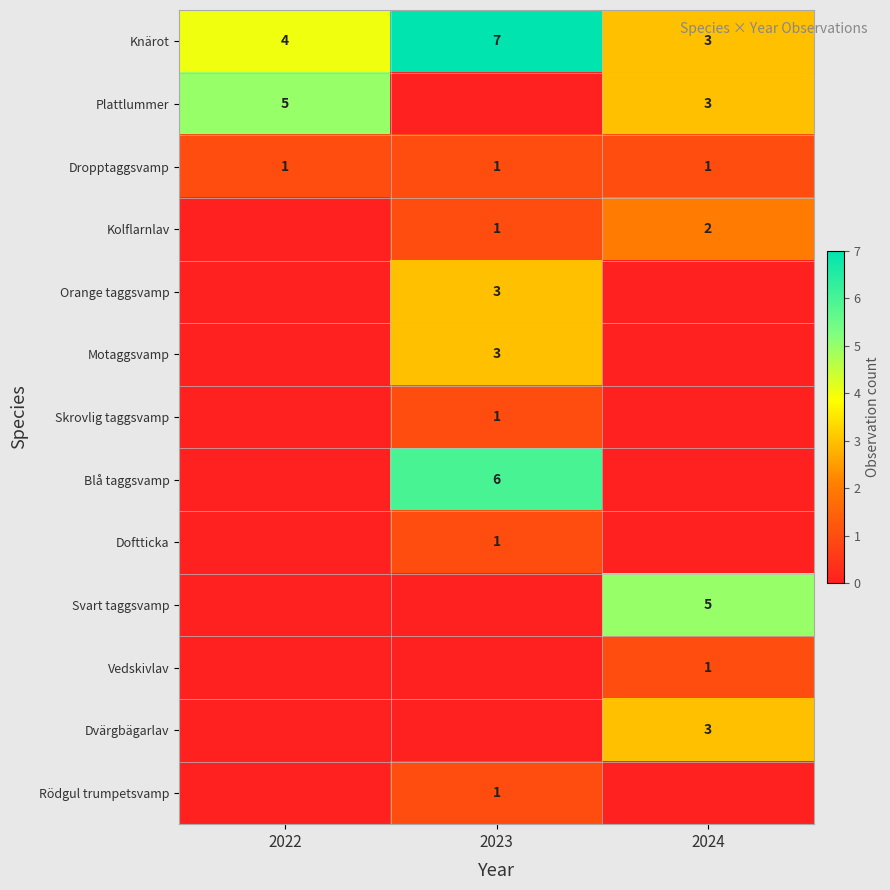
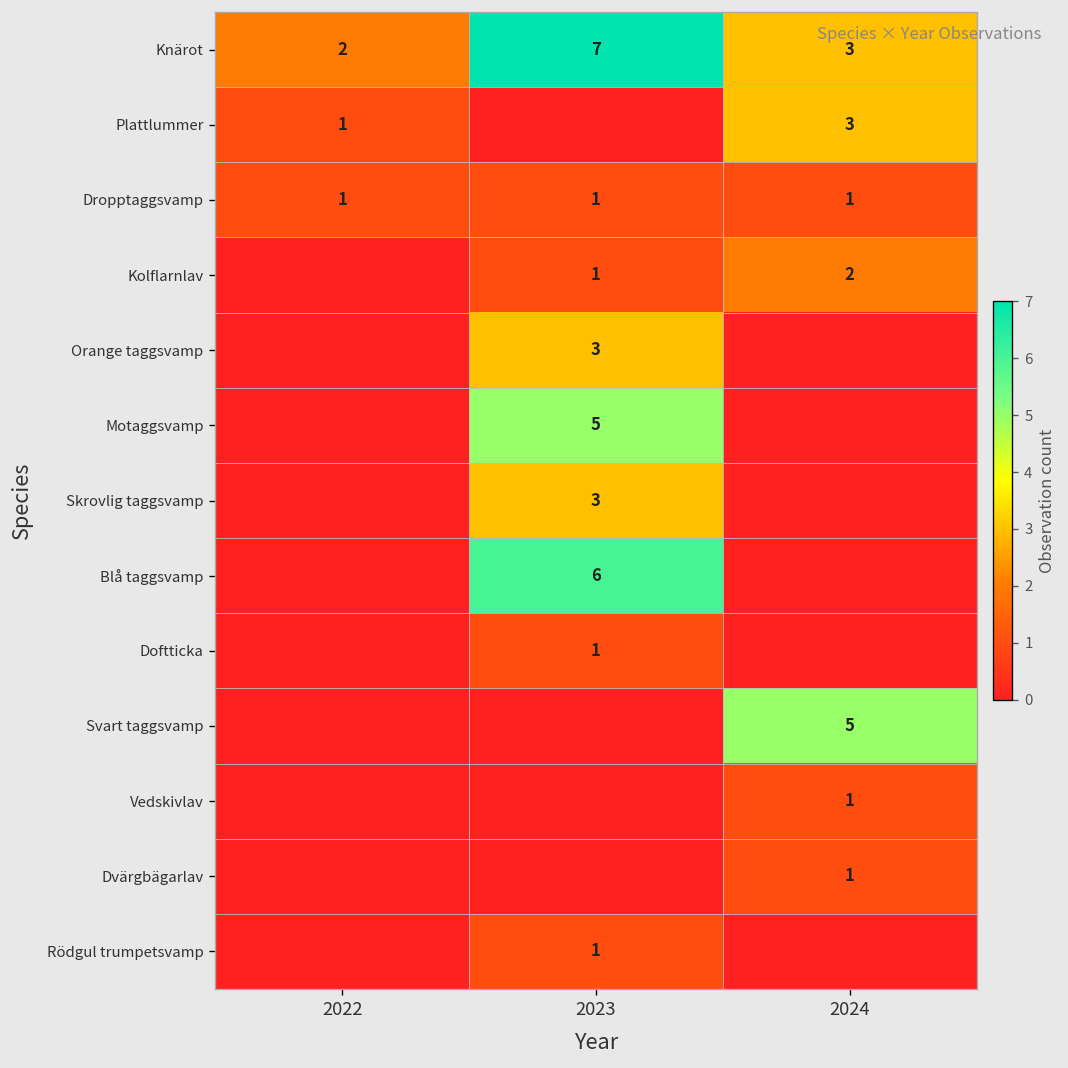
Knärot, 2022: 4 -> 2
Plattlummer, 2022: 5 -> 1
Motaggsvamp, 2023: 3 -> 5
Skrovlig taggsvamp, 2023: 1 -> 3
Dvärgbägarlav, 2024: 3 -> 1
